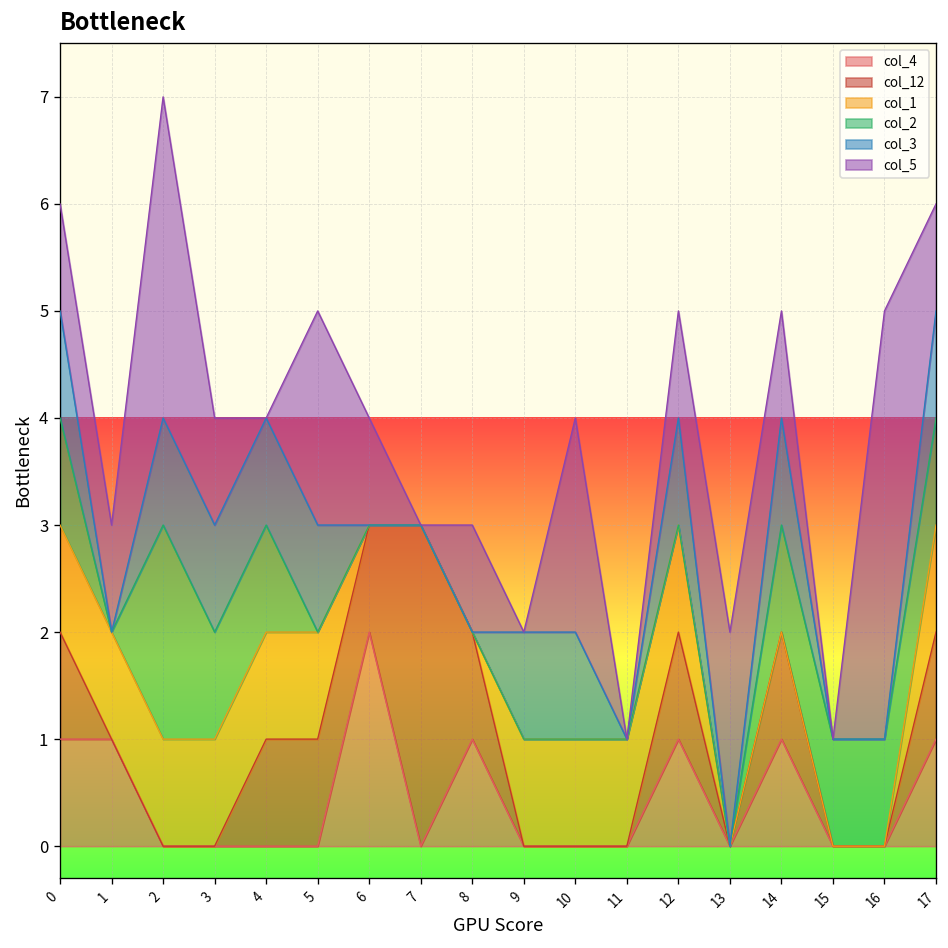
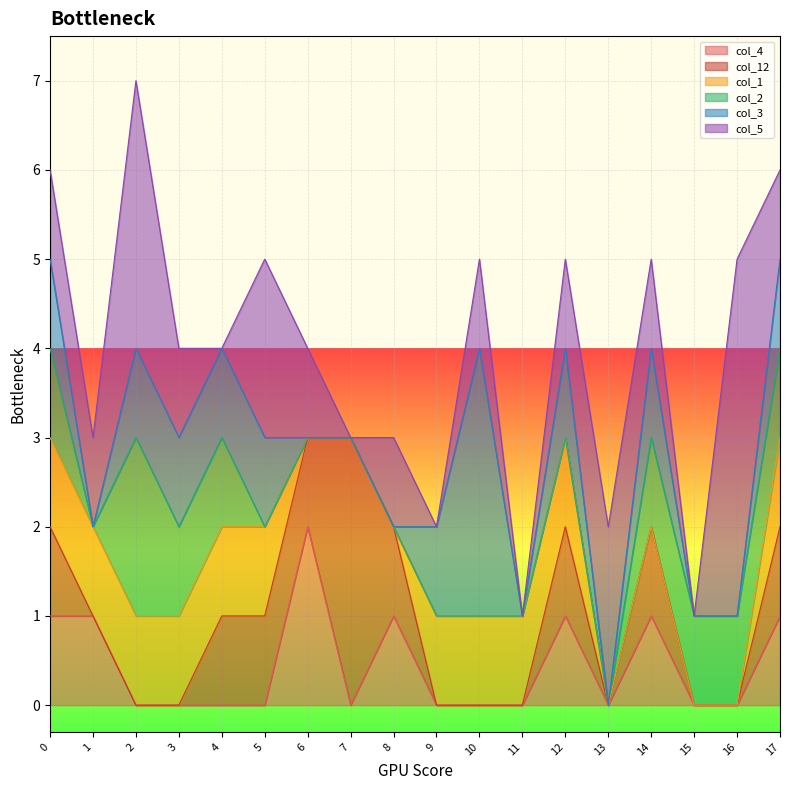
col_3, 10: 1 -> 3
col_5, 10: 2 -> 1
